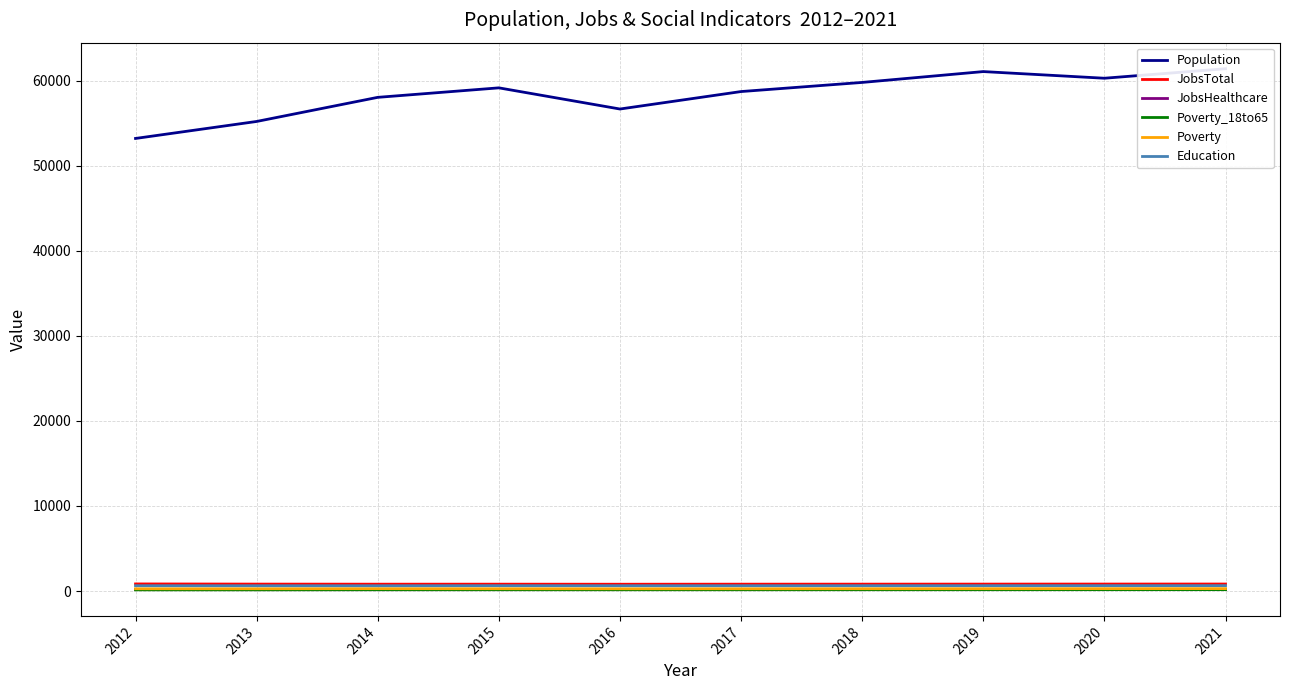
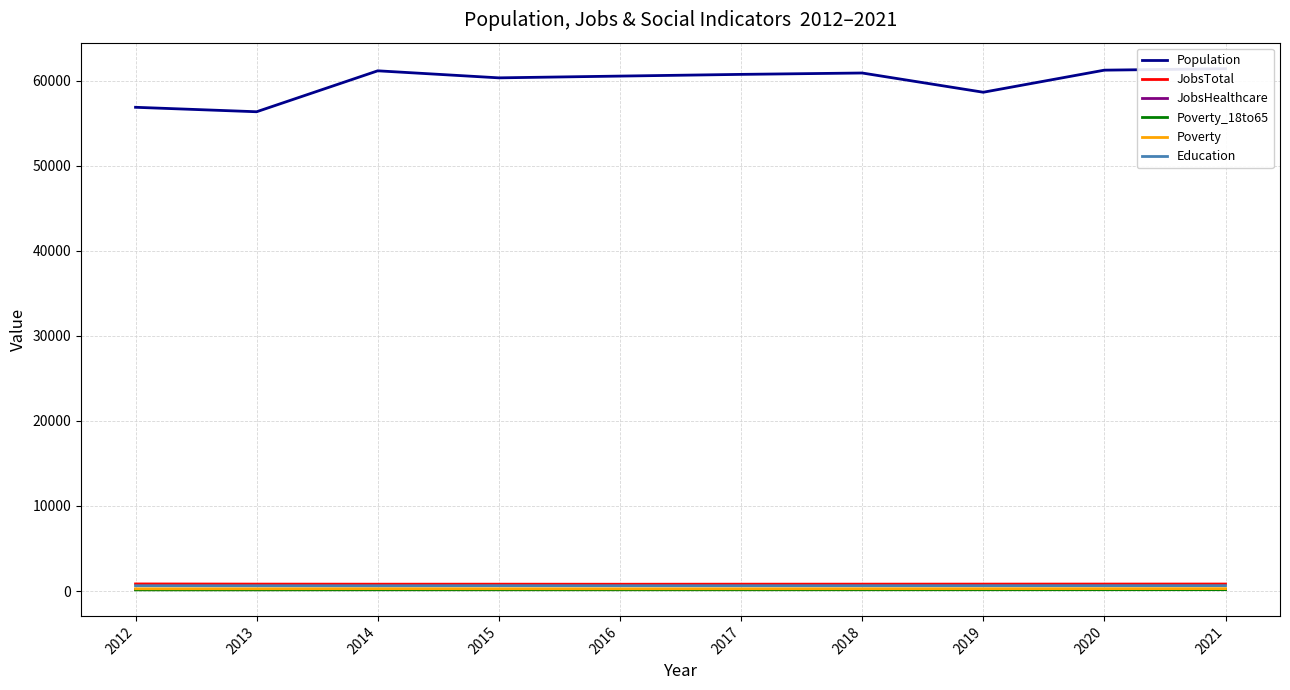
Population, 2012: 53000 -> 57000
Population, 2013: 55000 -> 56000
Population, 2014: 58000 -> 61000
Population, 2015: 59000 -> 60000
Population, 2016: 57000 -> 61000
Population, 2017: 59000 -> 61000
Population, 2018: 60000 -> 61000
Population, 2019: 61000 -> 59000
Population, 2020: 60000 -> 61000
